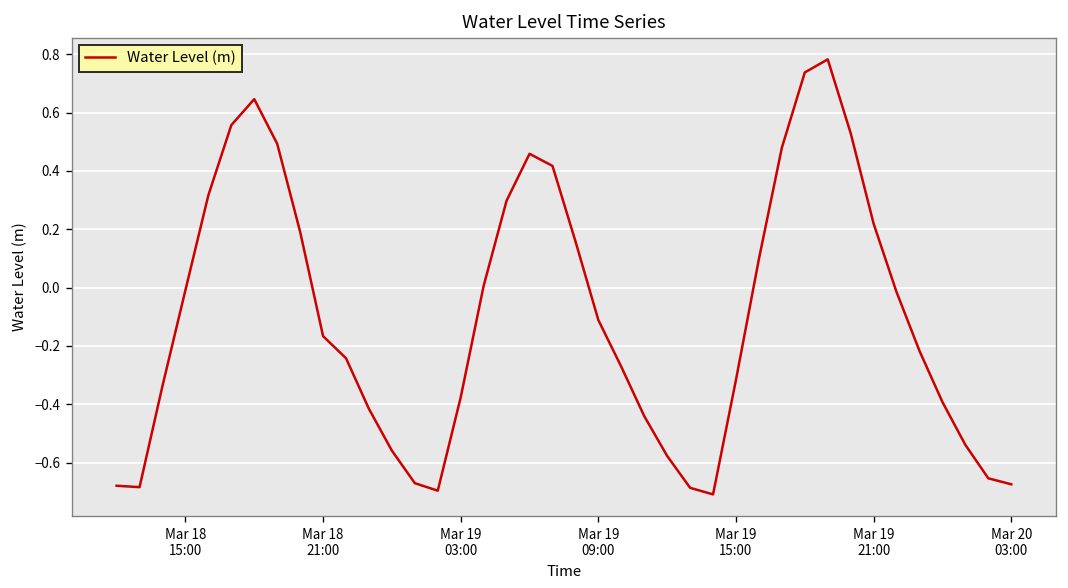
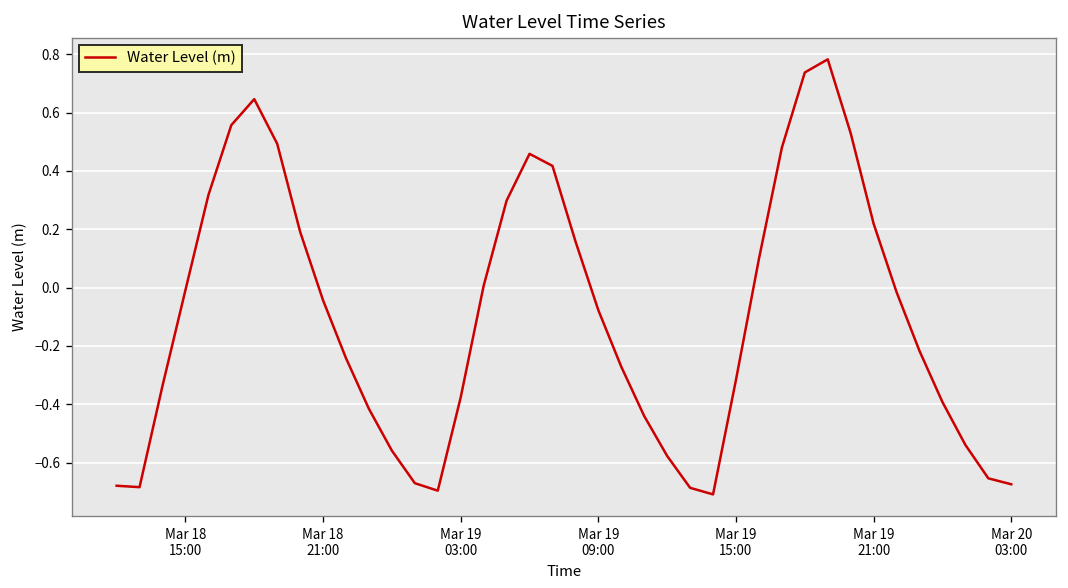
Mar 18 21:00: -0.17 -> -0.04
Mar 19 09:00: -0.11 -> -0.08
